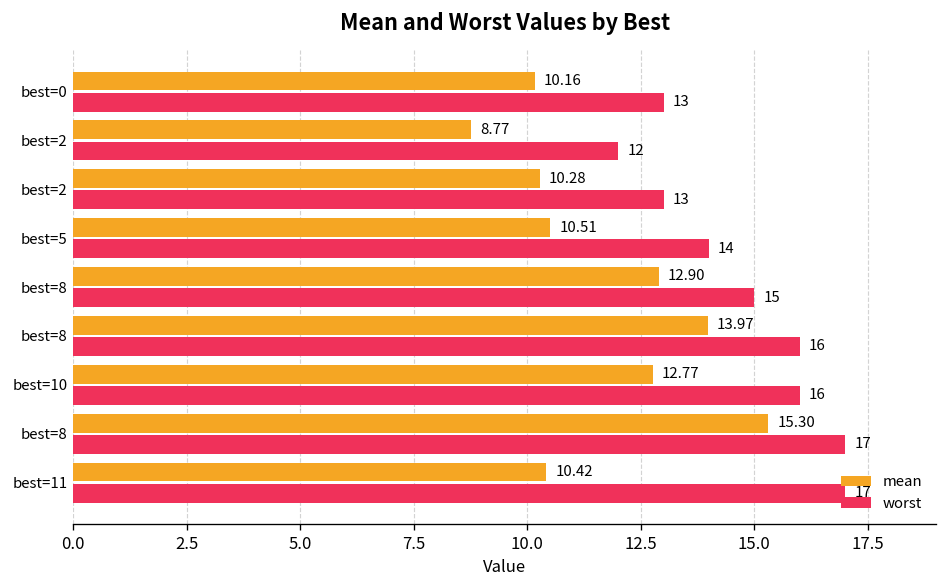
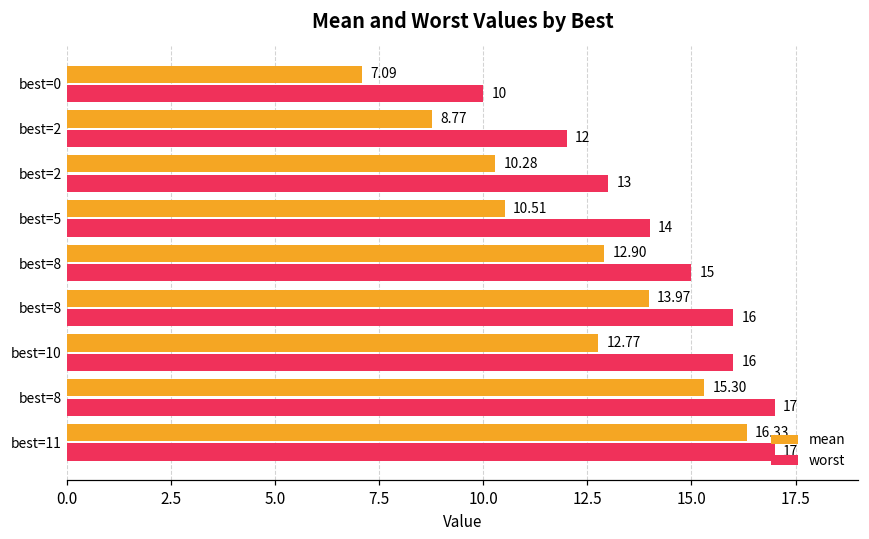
mean, best=0: 10.16 -> 7.09
worst, best=0: 13 -> 10
mean, best=11: 10.42 -> 16.33
